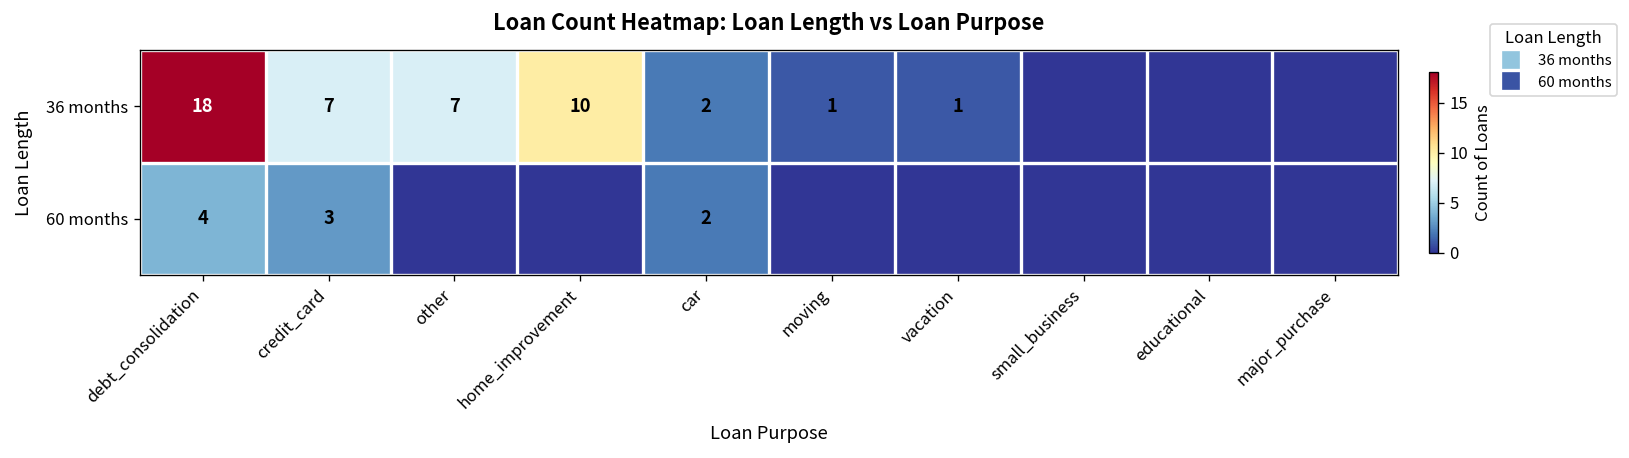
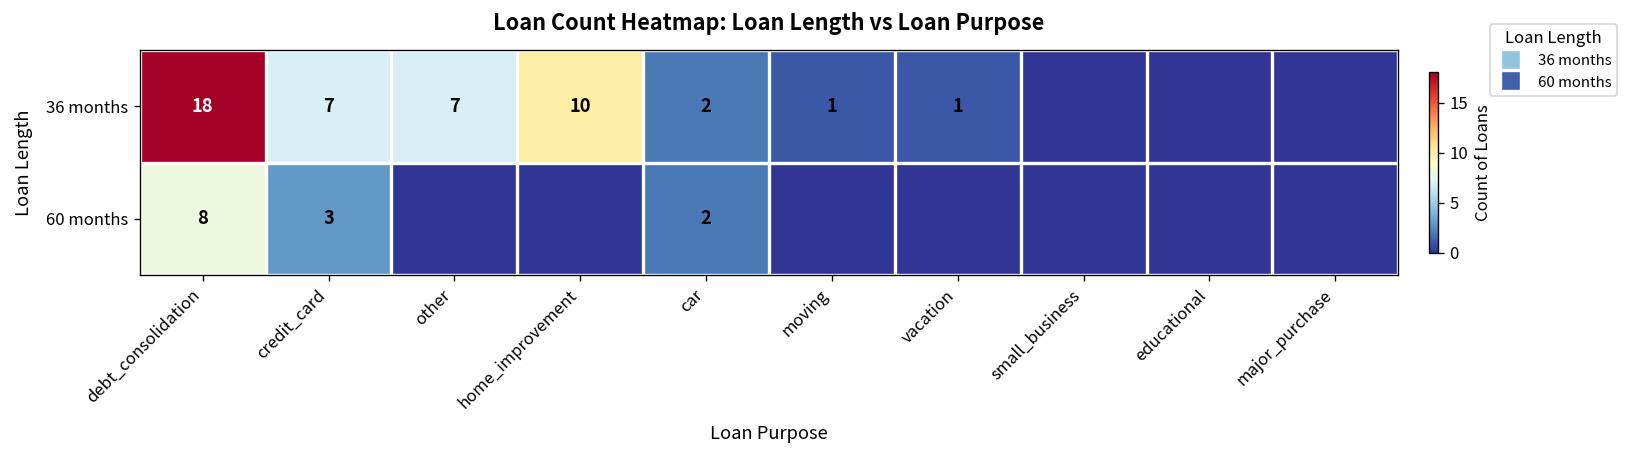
60 months, debt_consolidation: 4 -> 8
